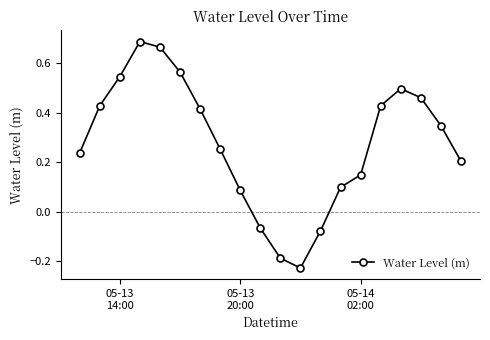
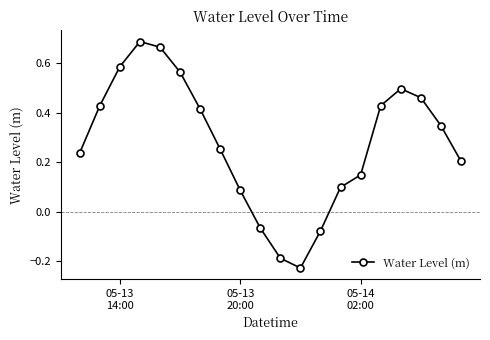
05-13 14:00: 0.55 -> 0.59
